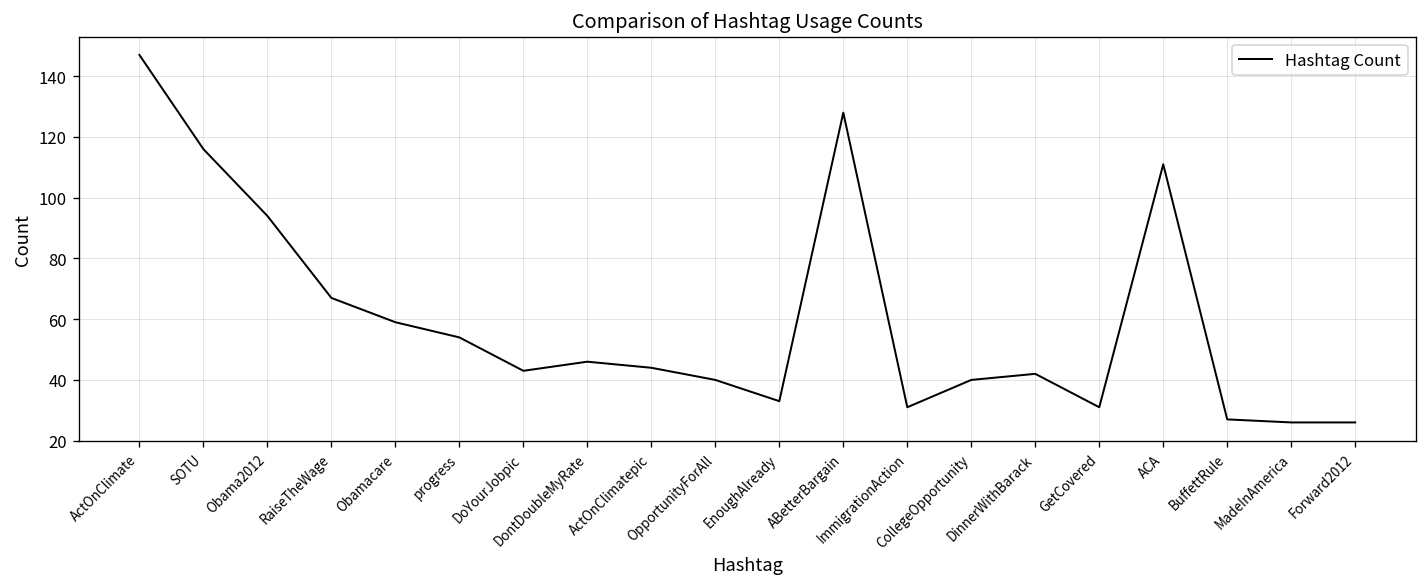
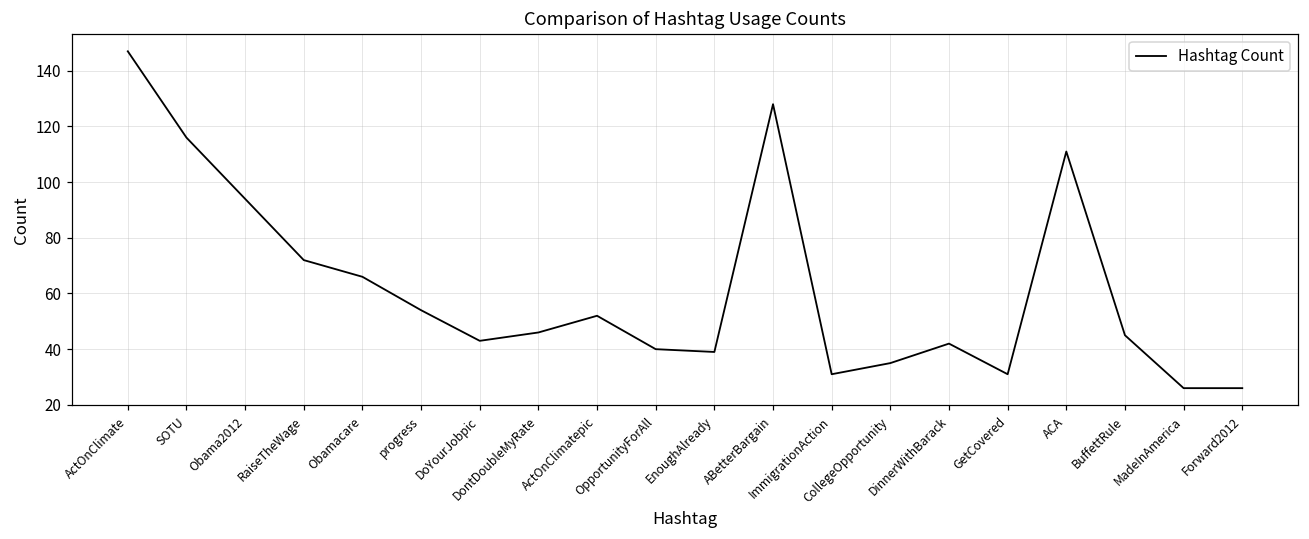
RaiseTheWage: 67 -> 72
Obamacare: 59 -> 66
ActOnClimatepic: 44 -> 52
EnoughAlready: 33 -> 39
CollegeOpportunity: 40 -> 35
BuffettRule: 27 -> 45
